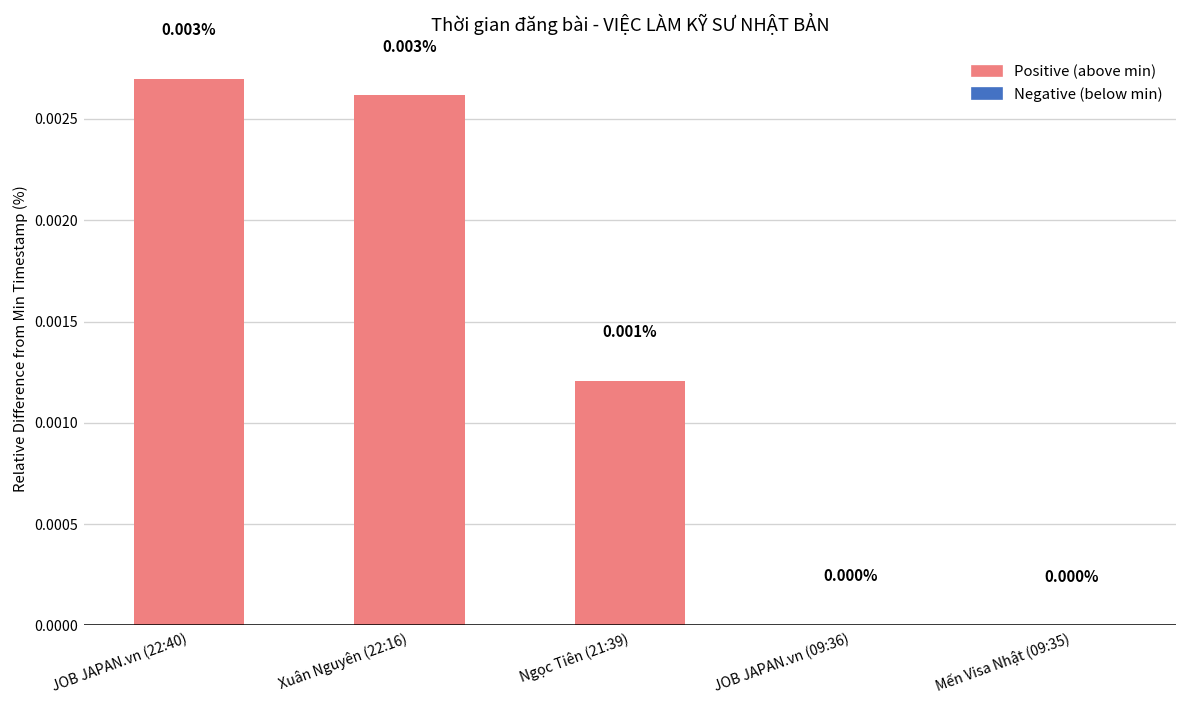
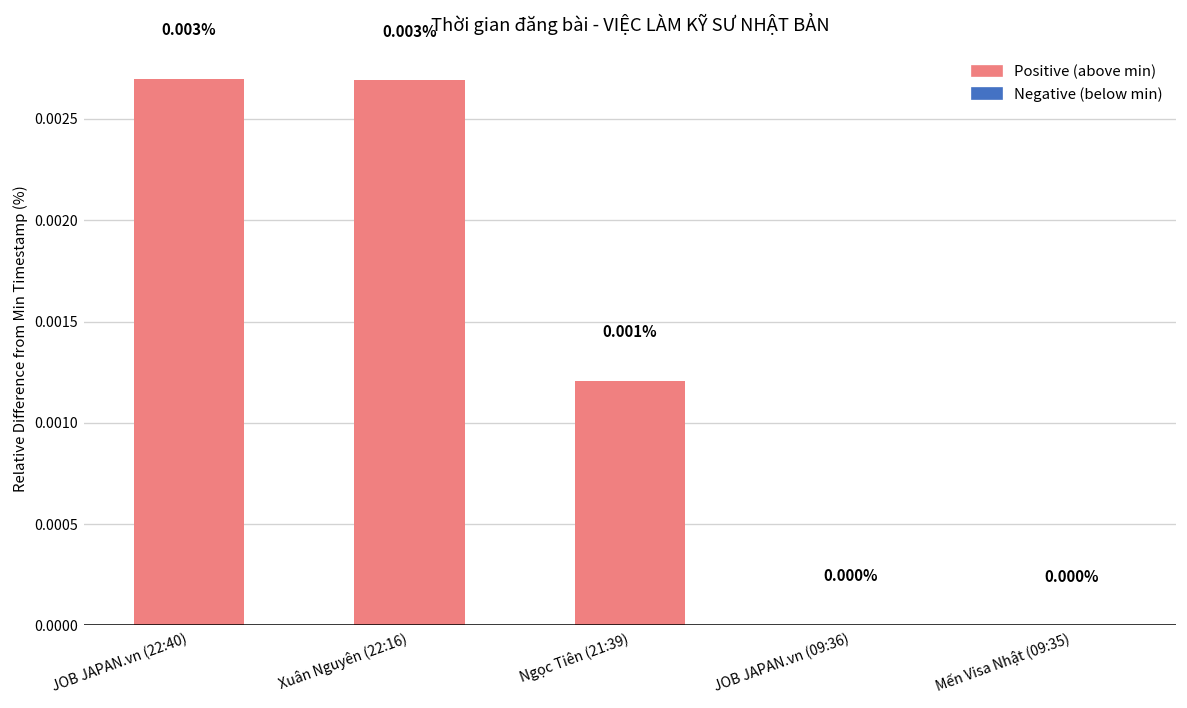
Xuân Nguyên (22:16): 0.00262 -> 0.00269
